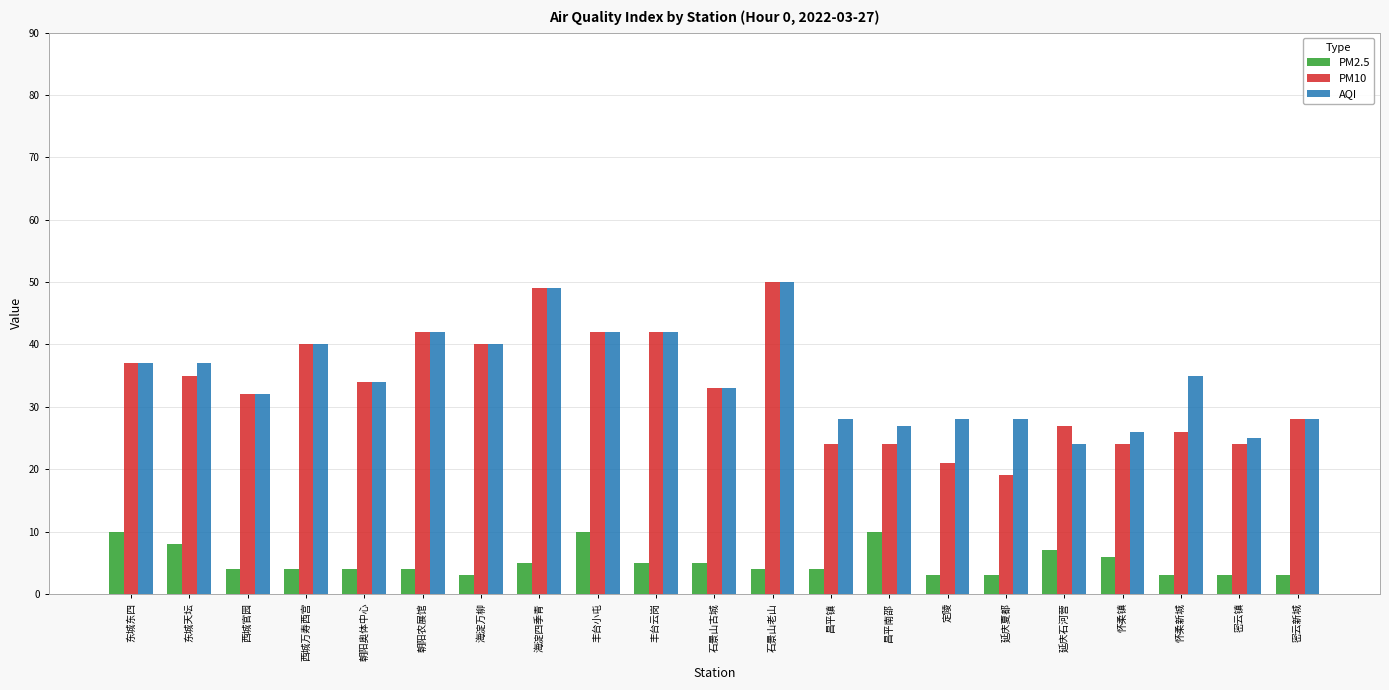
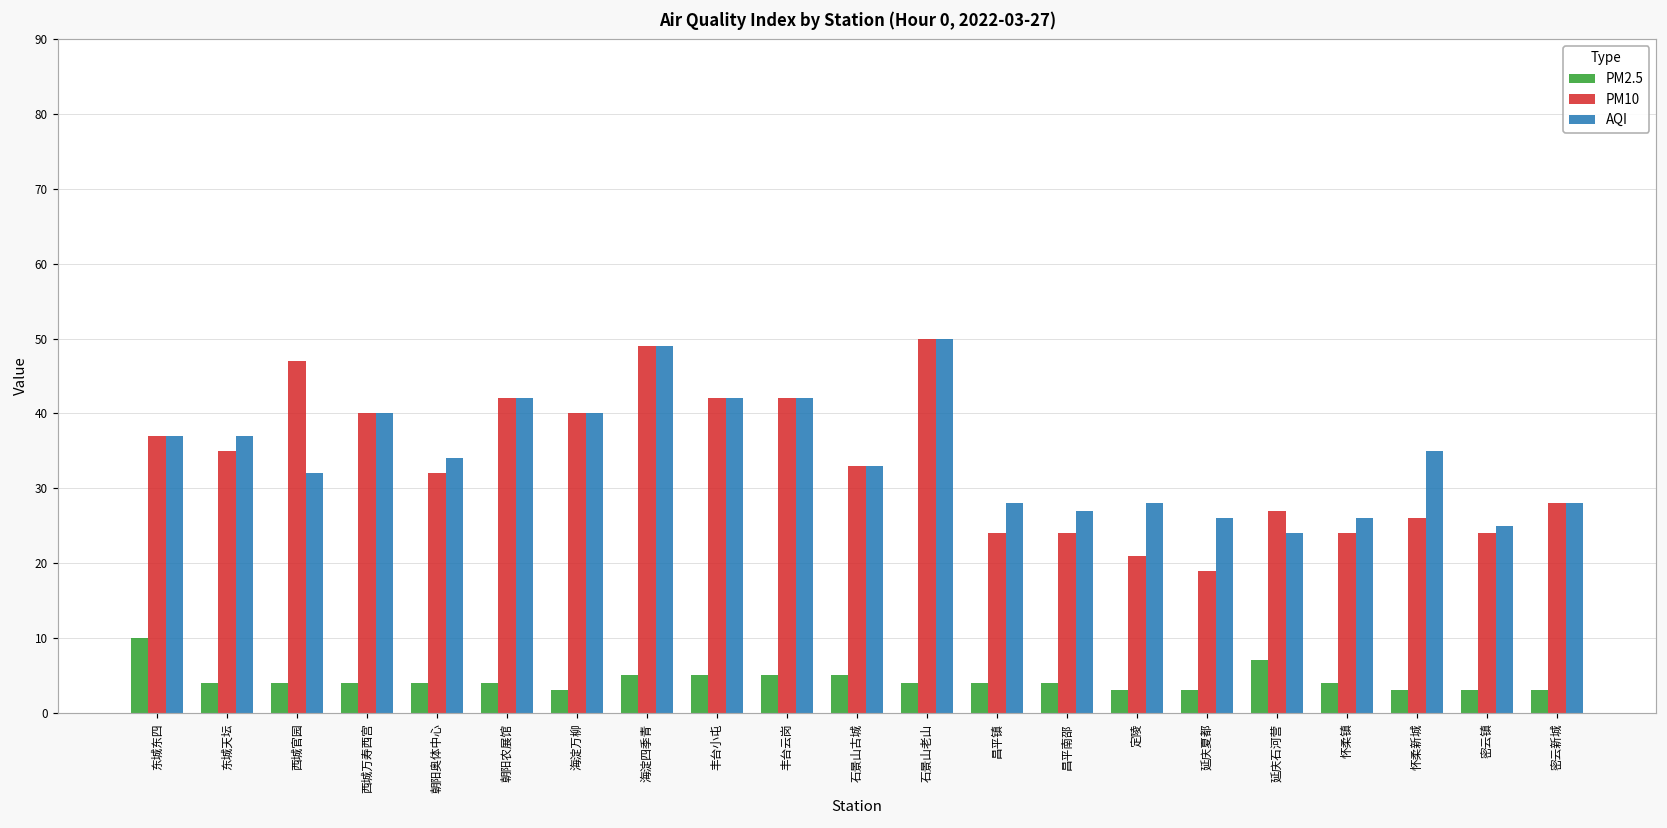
PM2.5, 东城天坛: 8 -> 4
PM10, 西城官园: 32 -> 47
PM10, 朝阳奥体中心: 34 -> 32
PM2.5, 丰台小屯: 10 -> 5
PM2.5, 昌平南邵: 10 -> 4
AQI, 延庆夏都: 28 -> 26
PM2.5, 怀柔镇: 6 -> 4
